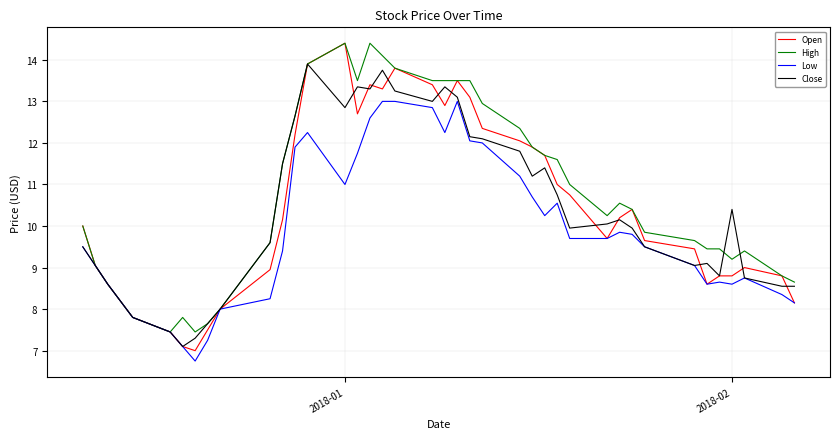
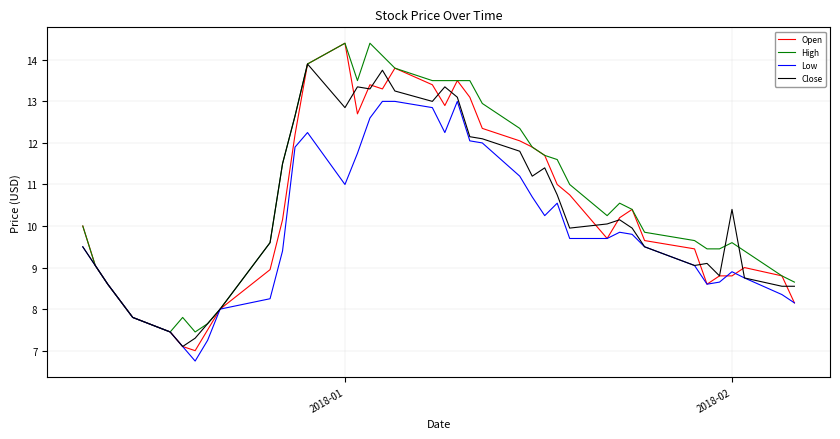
High, 2018-02: 9.2 -> 9.6
Low, 2018-02: 8.6 -> 8.9
